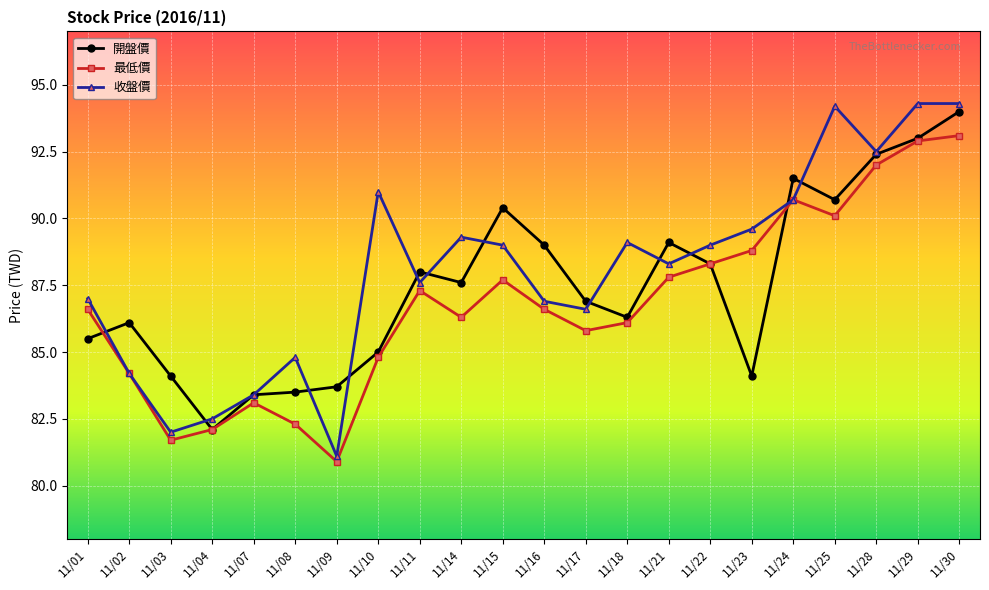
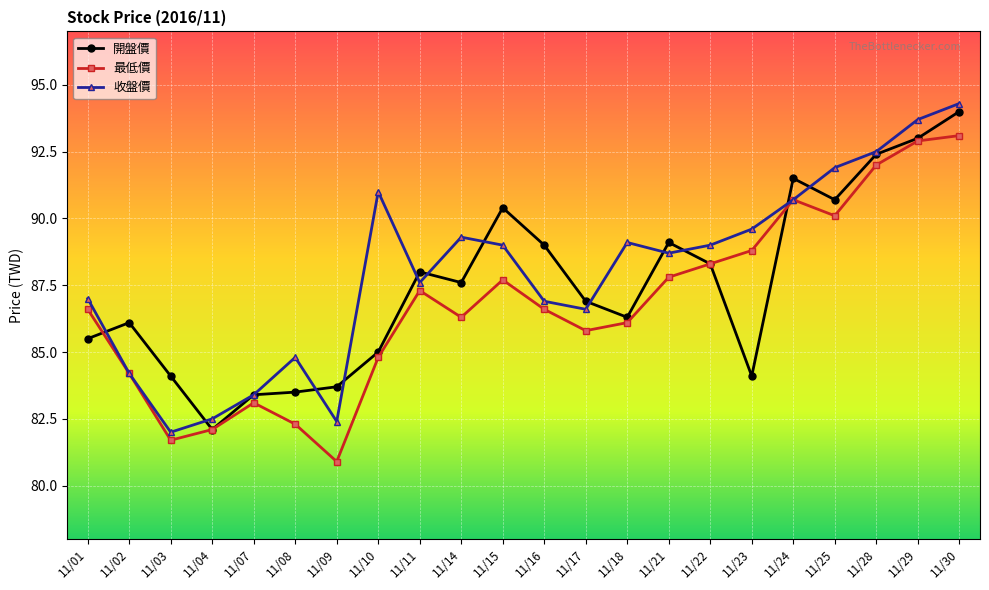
收盤價, 11/09: 81.1 -> 82.4
收盤價, 11/21: 88.3 -> 88.7
收盤價, 11/25: 94.2 -> 91.9
收盤價, 11/29: 94.3 -> 93.7
